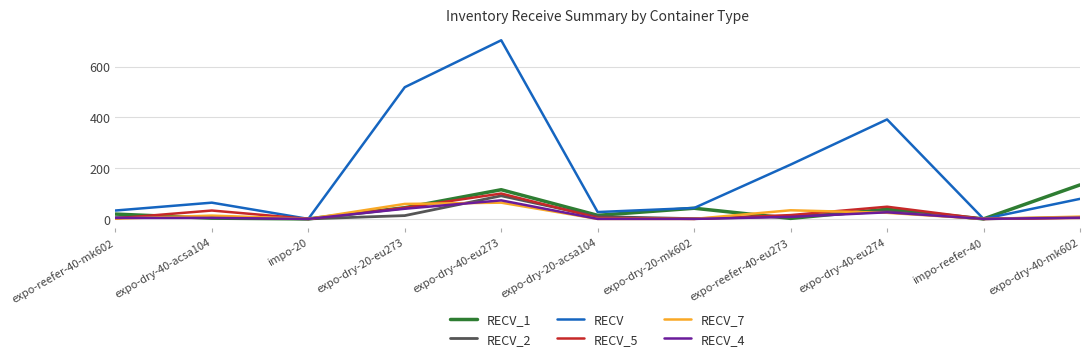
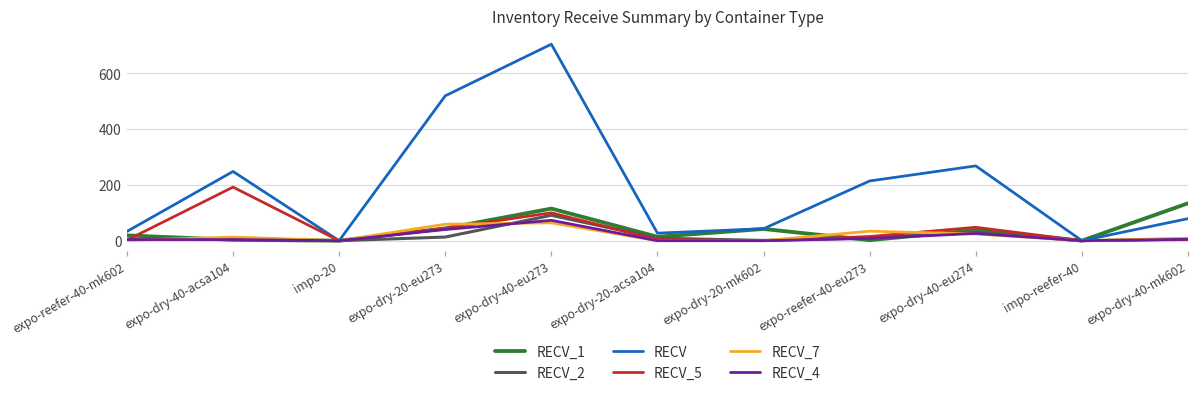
RECV, expo-dry-40-acsa104: 60 -> 250
RECV_5, expo-dry-40-acsa104: 30 -> 190
RECV, expo-dry-40-eu274: 390 -> 270
